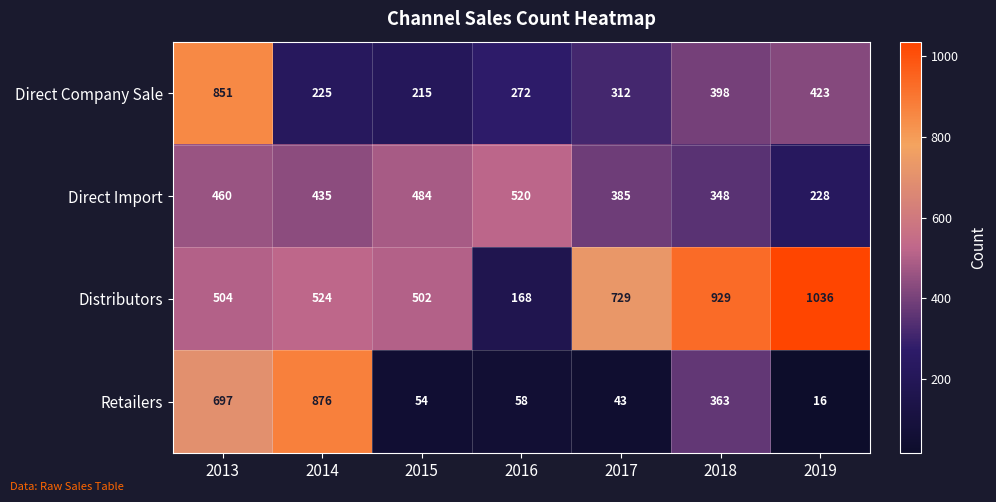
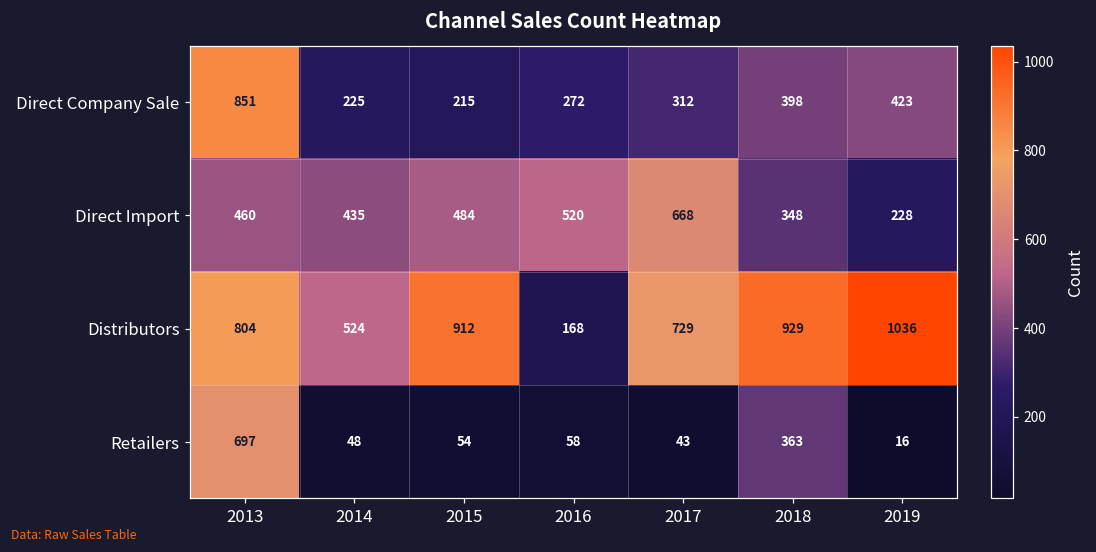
Direct Import, 2017: 385 -> 668
Distributors, 2013: 504 -> 804
Distributors, 2015: 502 -> 912
Retailers, 2014: 876 -> 48
